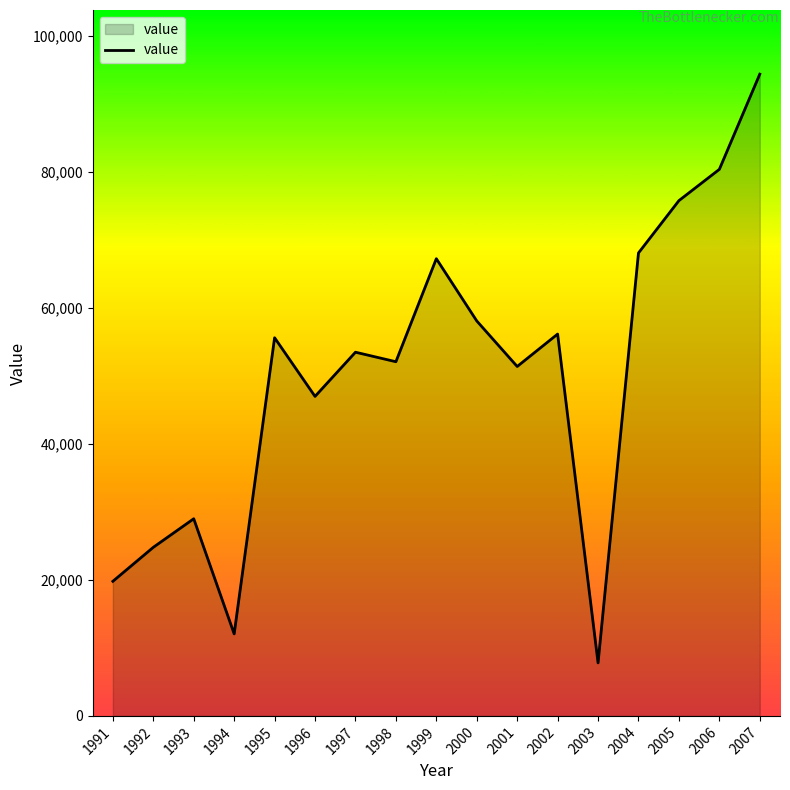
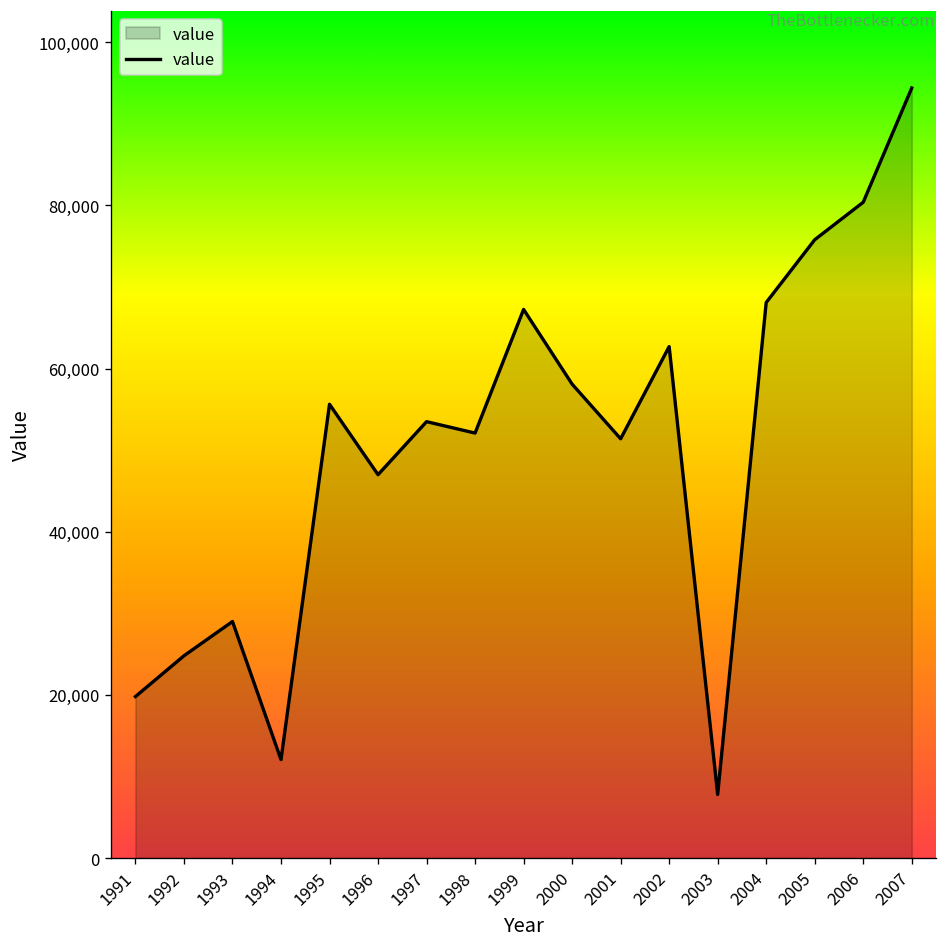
2002: 56,000 -> 63,000
